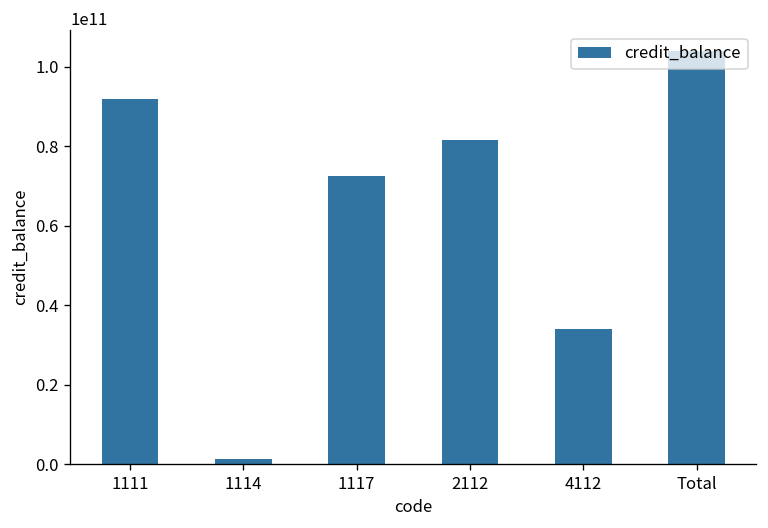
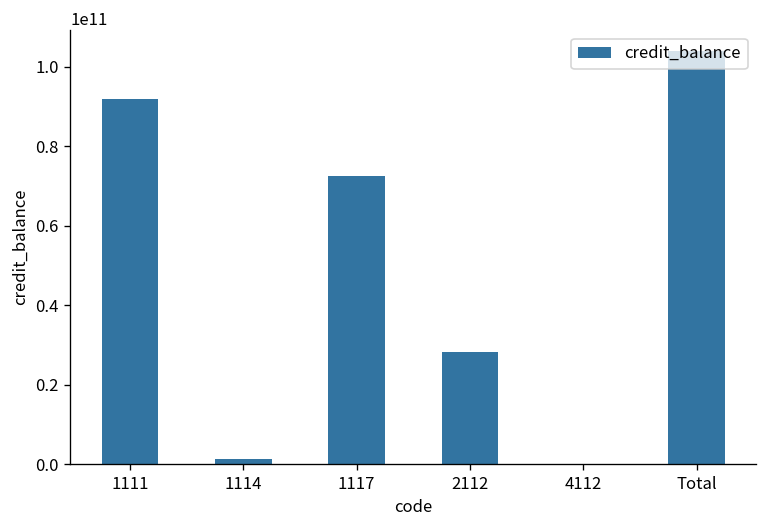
2112: 81000000000 -> 28000000000
4112: 34000000000 -> 0
